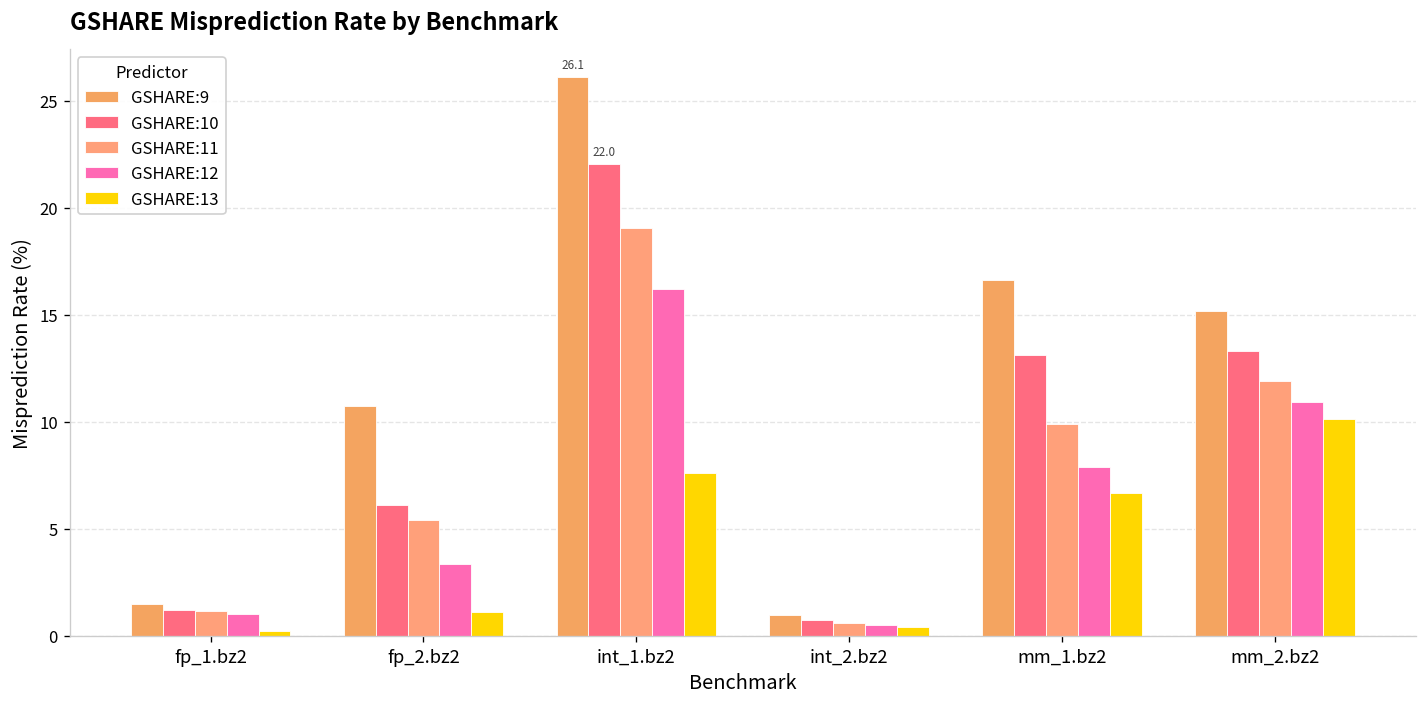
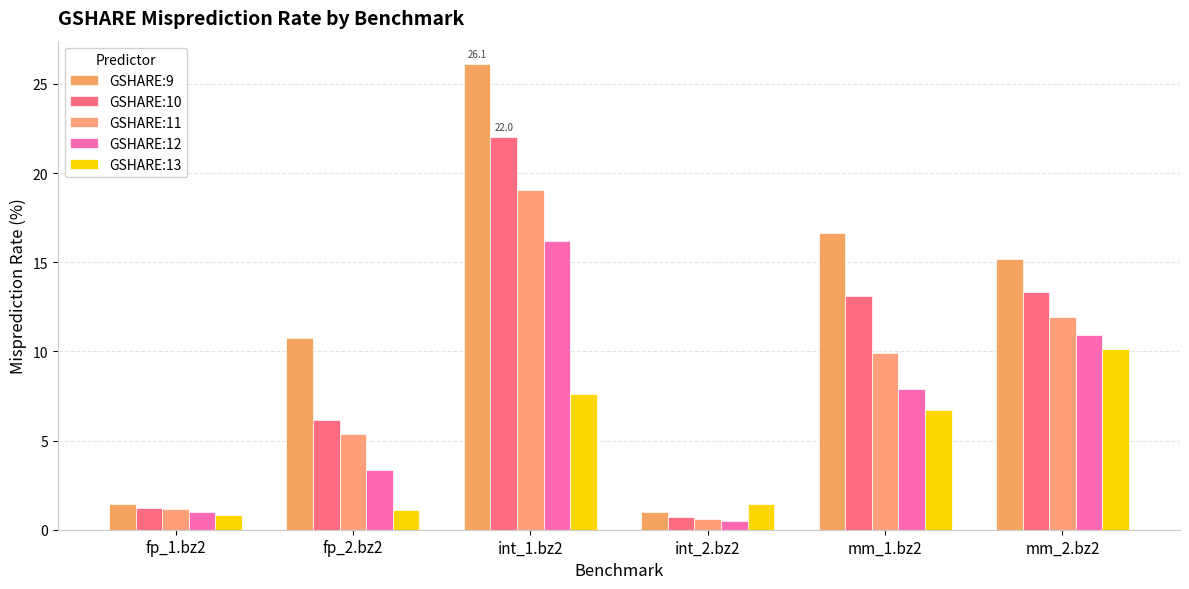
GSHARE:13, fp_1.bz2: 0.2 -> 0.8
GSHARE:13, int_2.bz2: 0.4 -> 1.5
